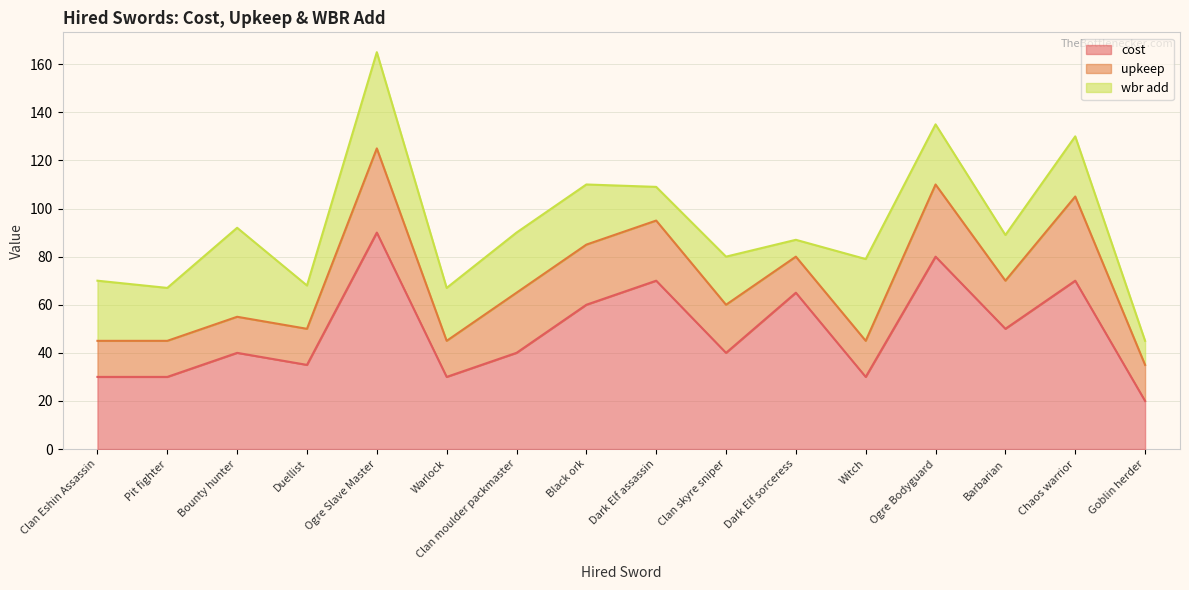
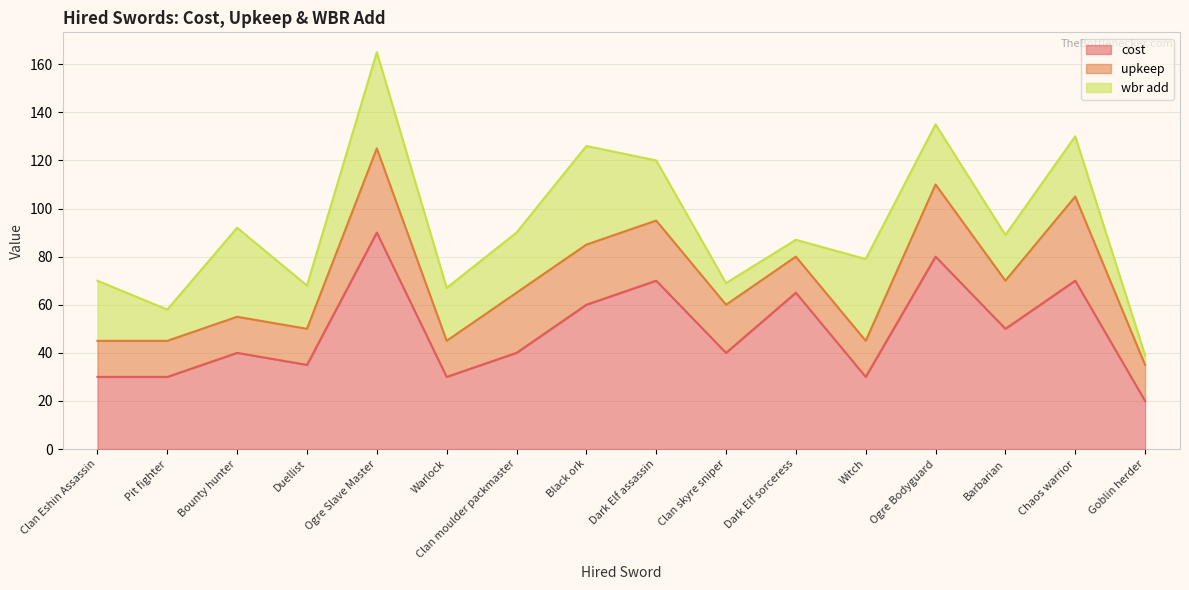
wbr add, Pit fighter: 22 -> 13
wbr add, Black ork: 25 -> 41
wbr add, Dark Elf assassin: 14 -> 25
wbr add, Clan skyre sniper: 20 -> 9
wbr add, Goblin herder: 10 -> 4
